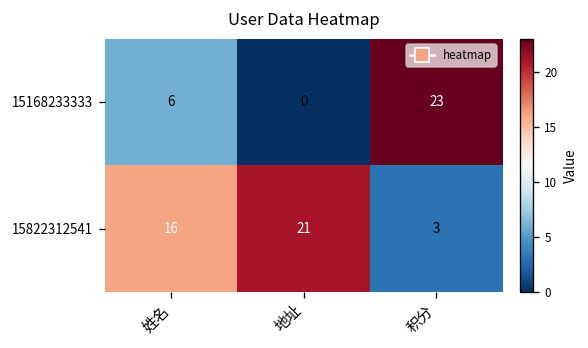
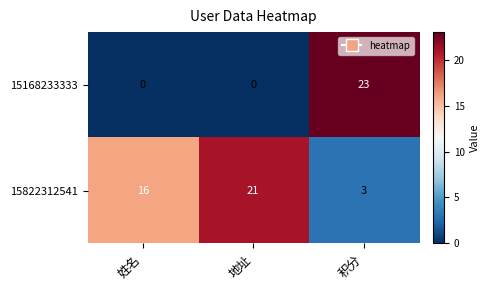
15168233333, 姓名: 6 -> 0
